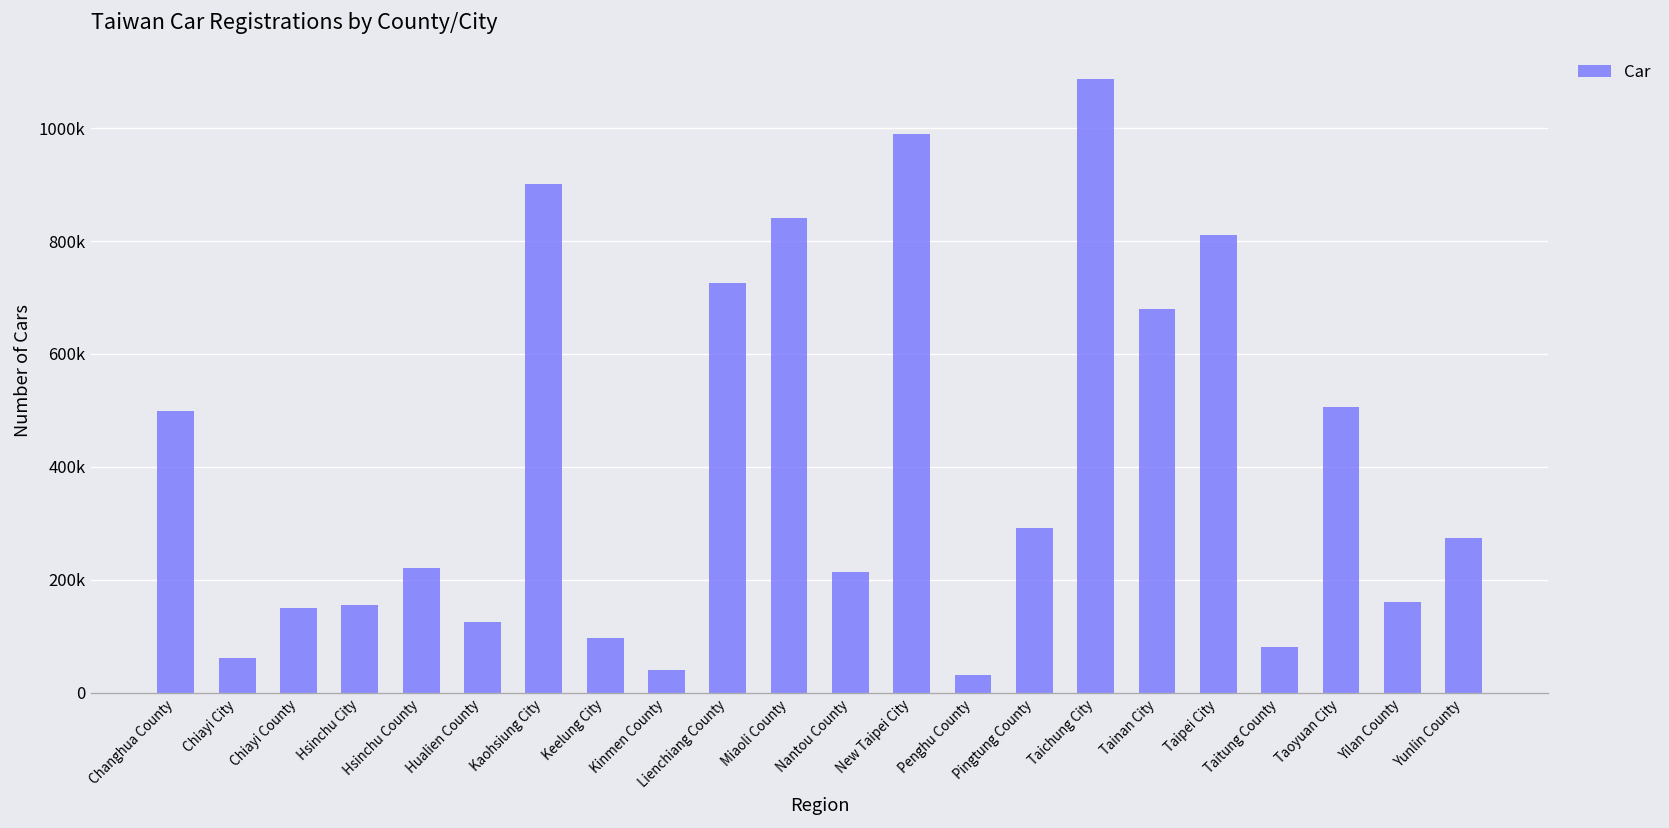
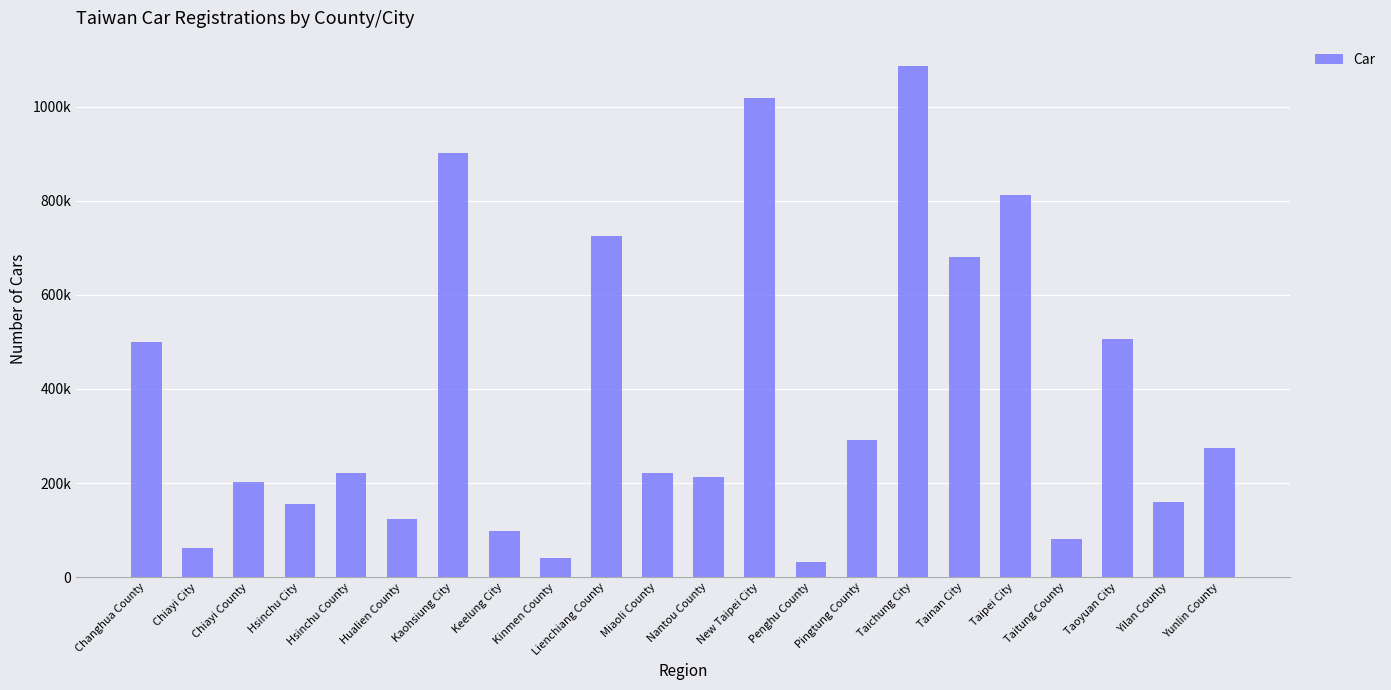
Chiayi County: 150000 -> 200000
Miaoli County: 840000 -> 220000
New Taipei City: 990000 -> 1020000
